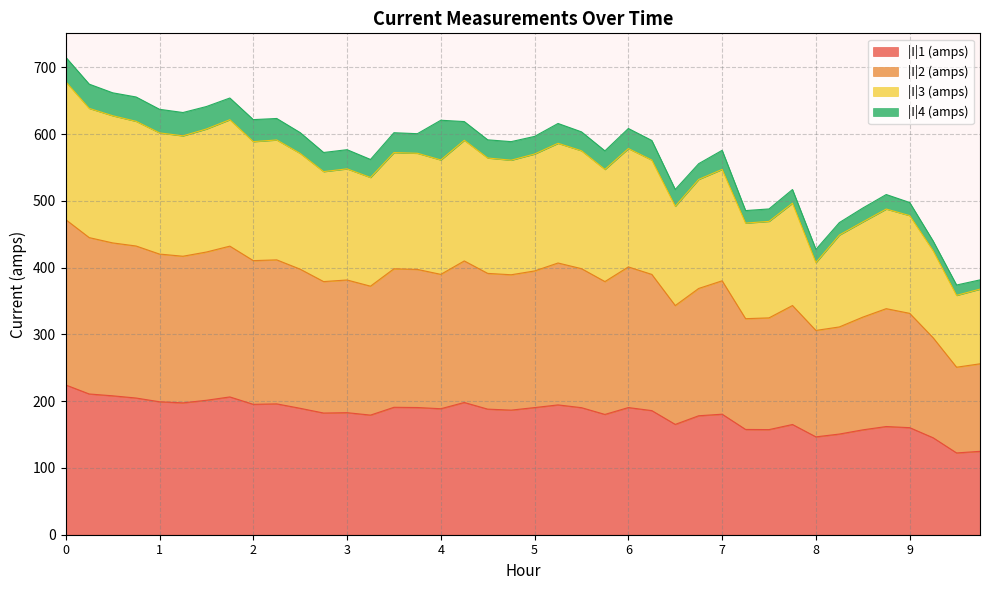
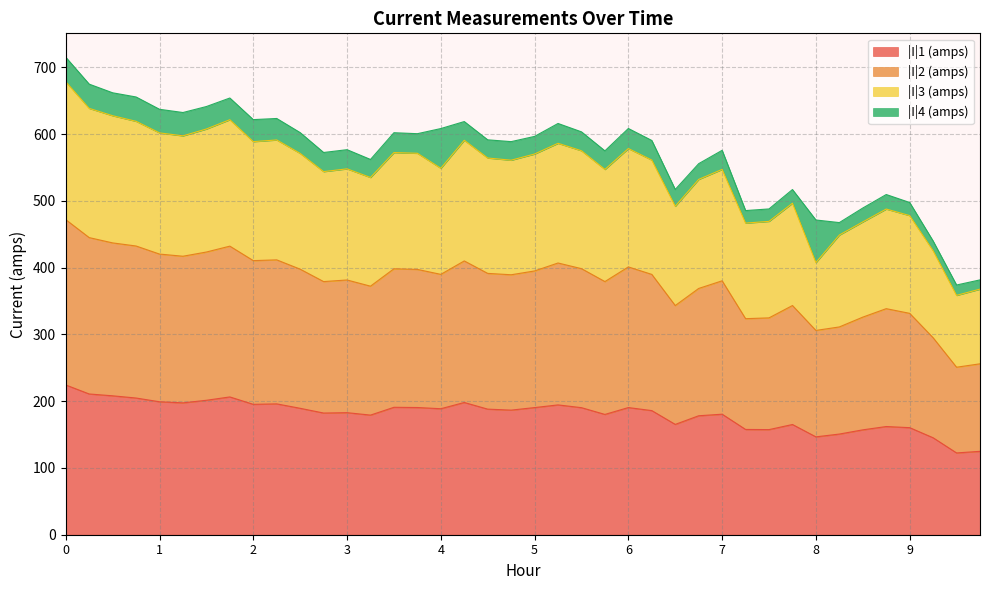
|I|3 (amps), 4: 170 -> 160
|I|4 (amps), 8: 20 -> 60
